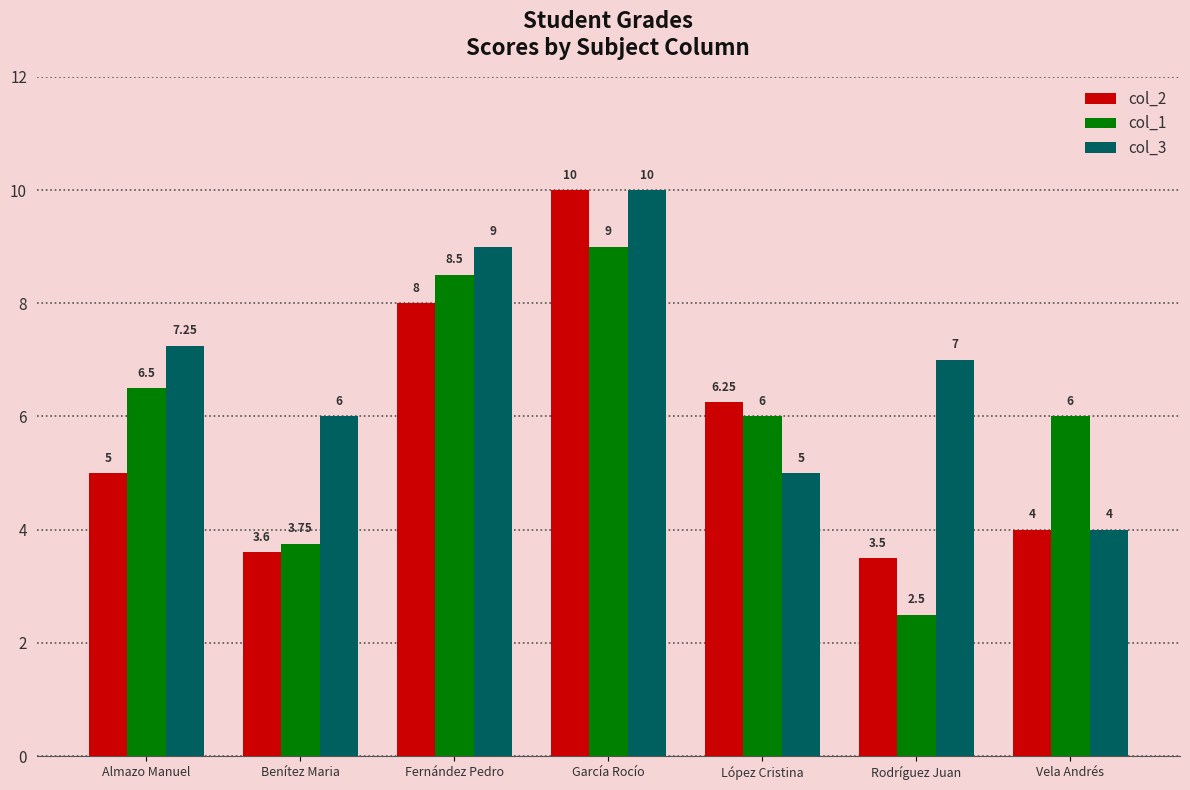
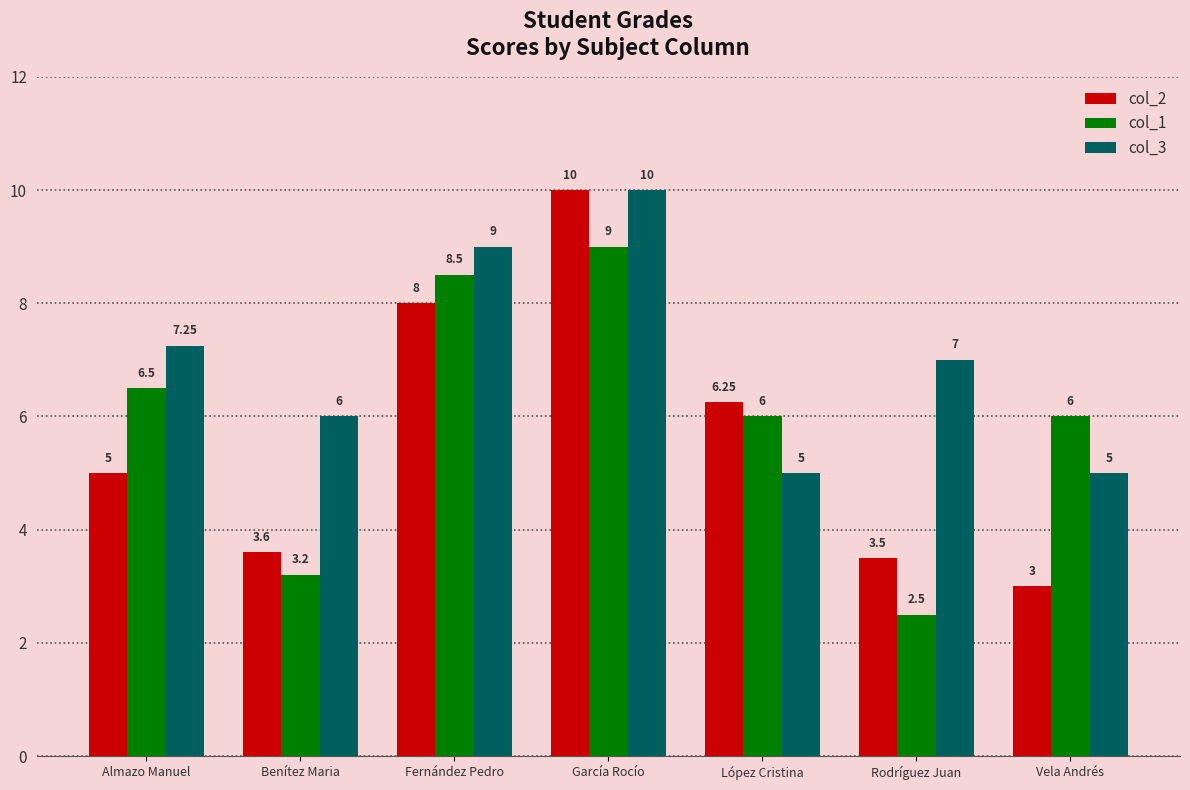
col_1, Benítez Maria: 3.75 -> 3.2
col_2, Vela Andrés: 4 -> 3
col_3, Vela Andrés: 4 -> 5
